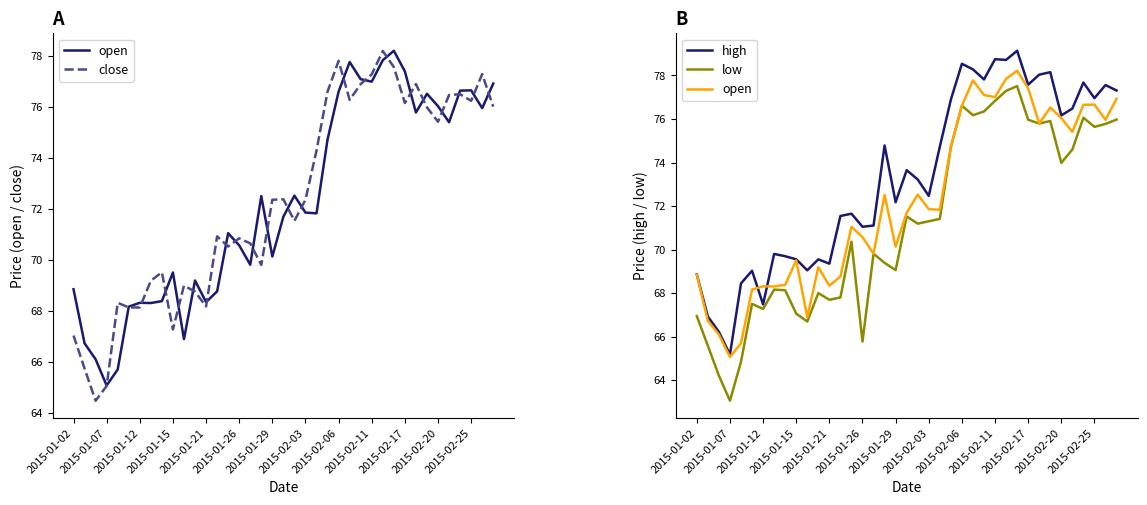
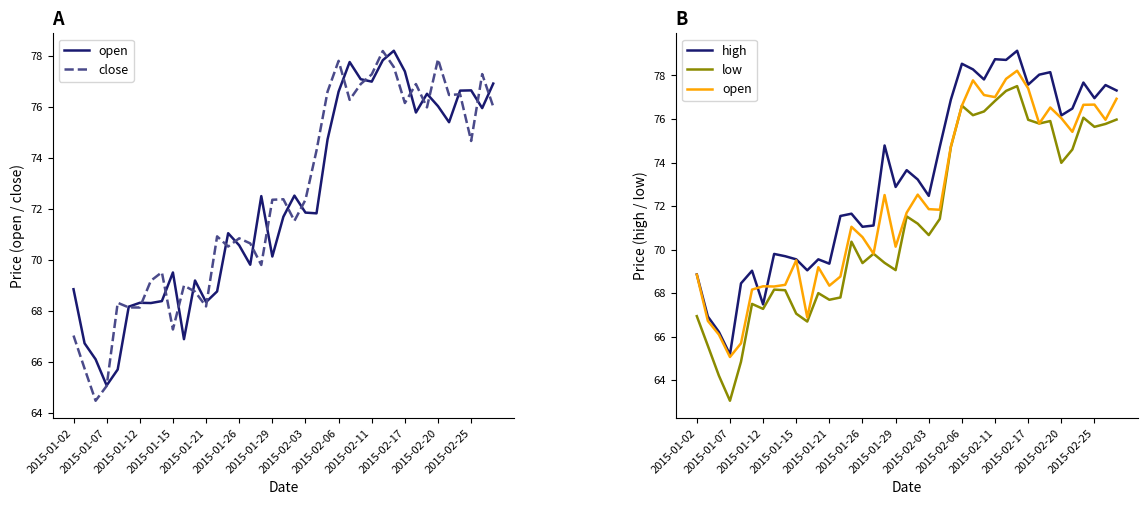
A, close, 2015-02-20: 75.4 -> 77.9
A, close, 2015-02-25: 76.3 -> 74.7
B, low, 2015-01-26: 65.8 -> 69.4
B, high, 2015-01-29: 72.2 -> 72.9
B, low, 2015-02-03: 71.3 -> 70.7
